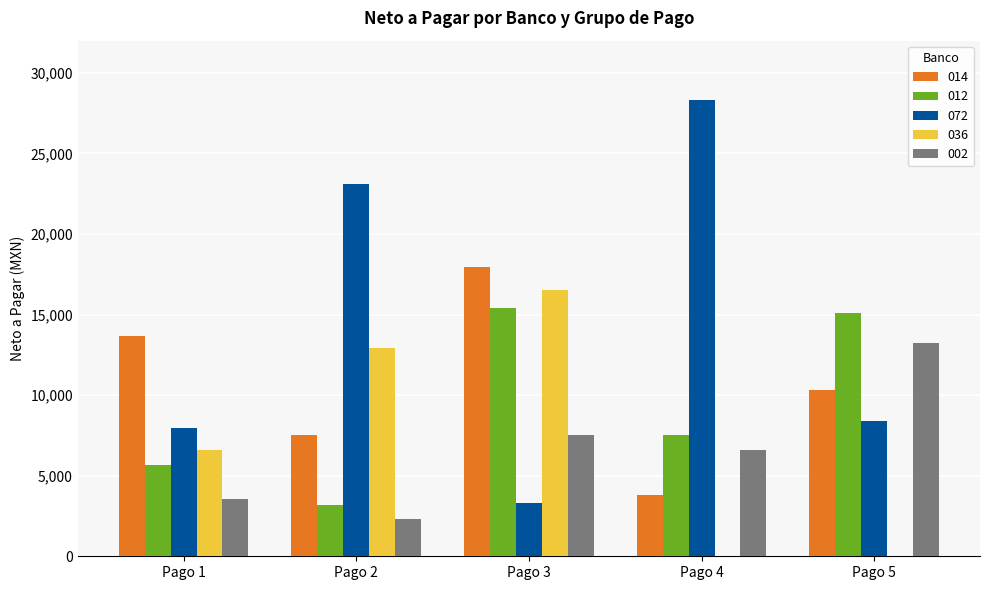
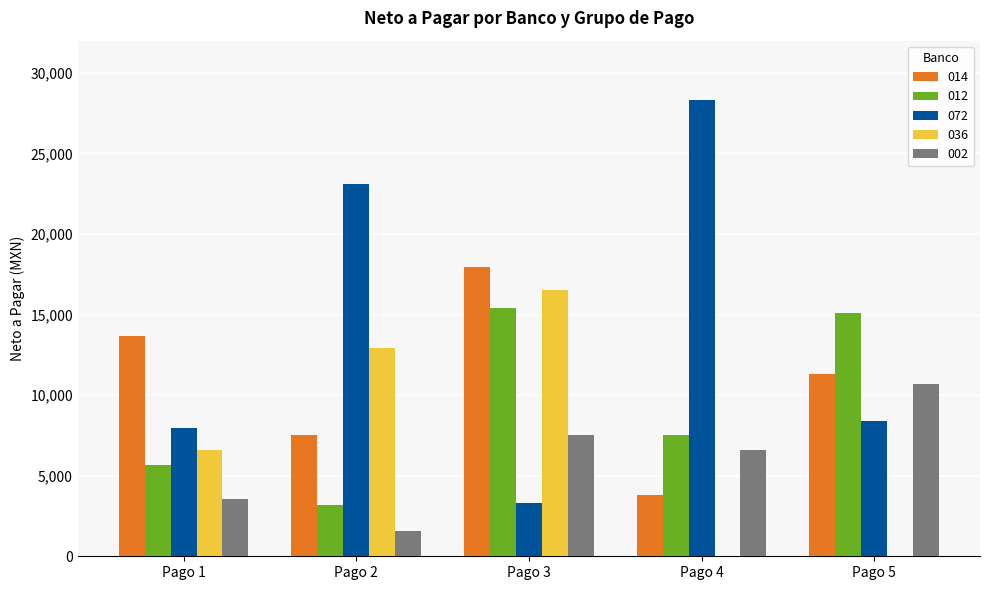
002, Pago 2: 2,300 -> 1,600
014, Pago 5: 10,300 -> 11,300
002, Pago 5: 13,200 -> 10,700
